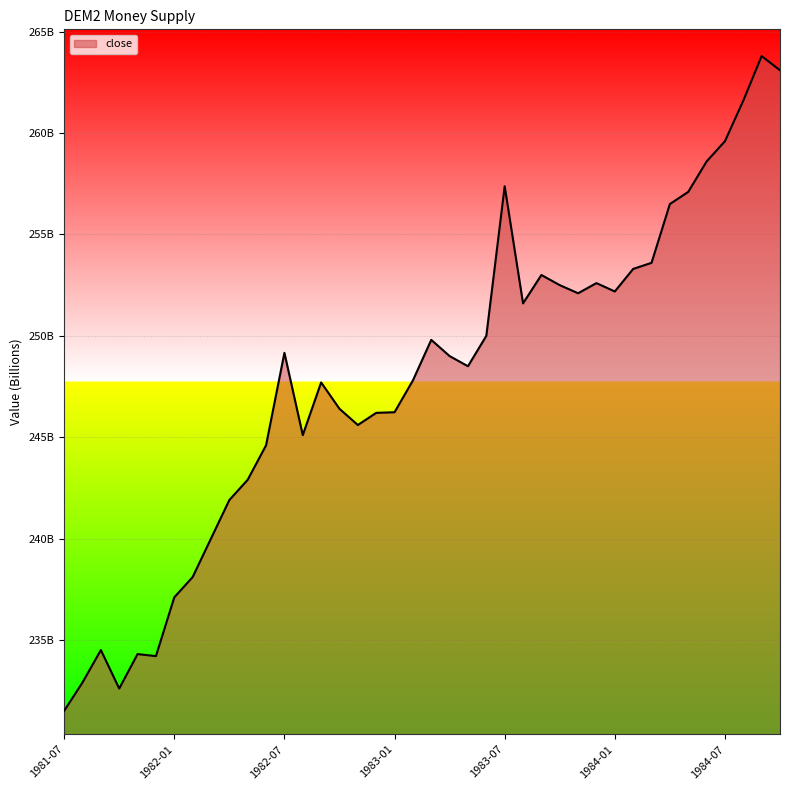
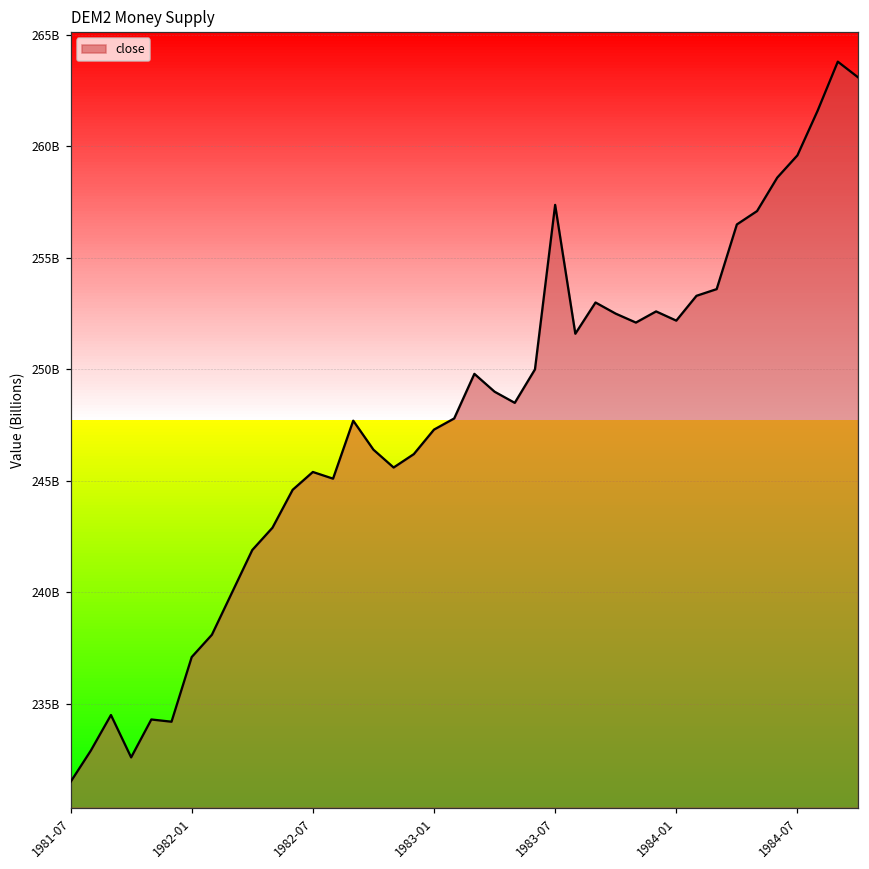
1982-07: 249200000000 -> 245400000000
1983-01: 246200000000 -> 247300000000
